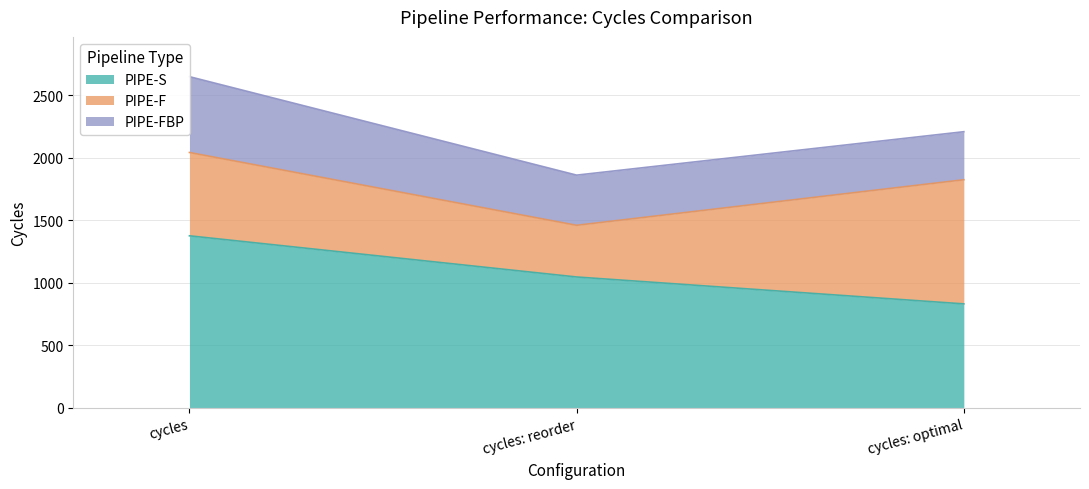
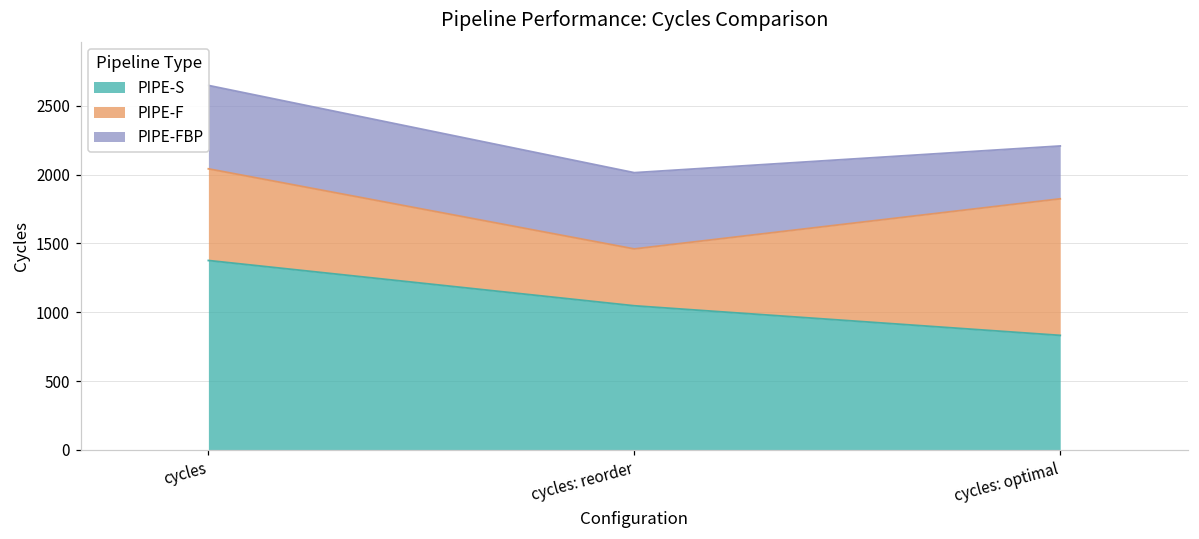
PIPE-FBP, cycles: reorder: 400 -> 550
